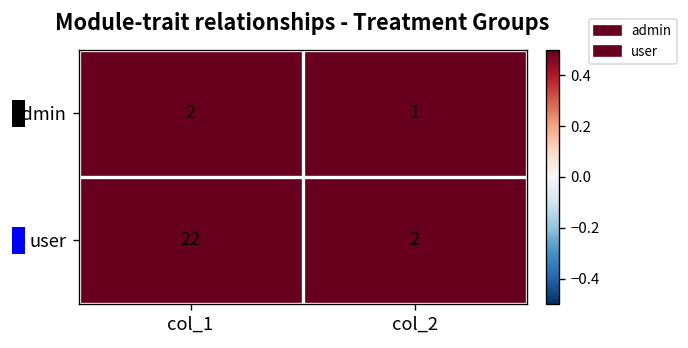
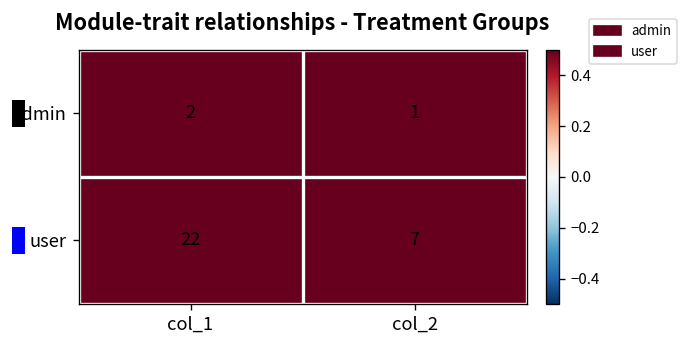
user, col_2: 2 -> 7
